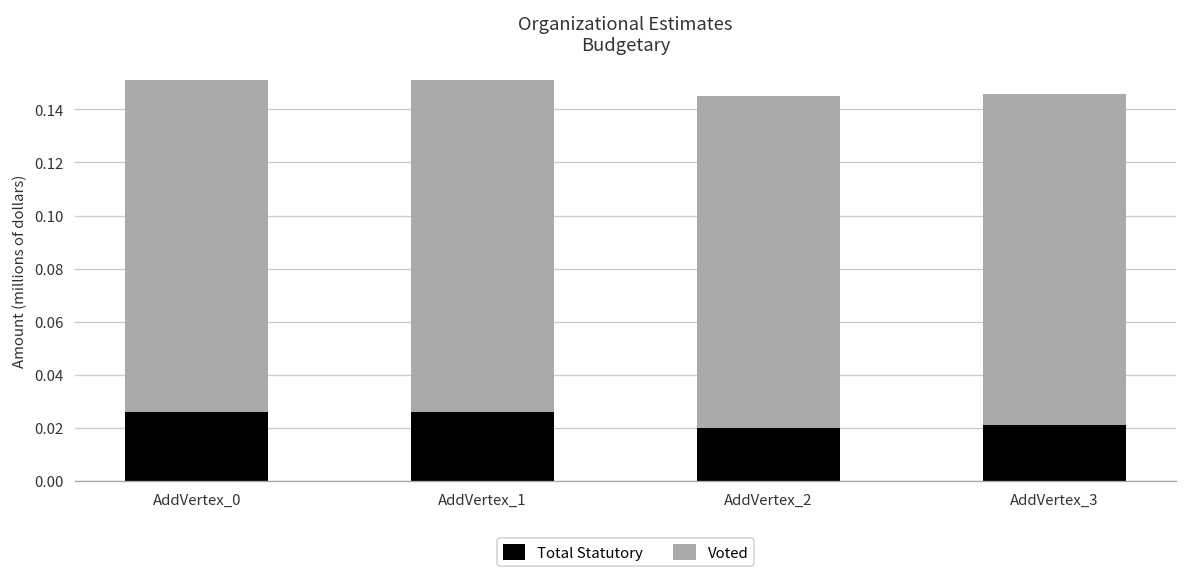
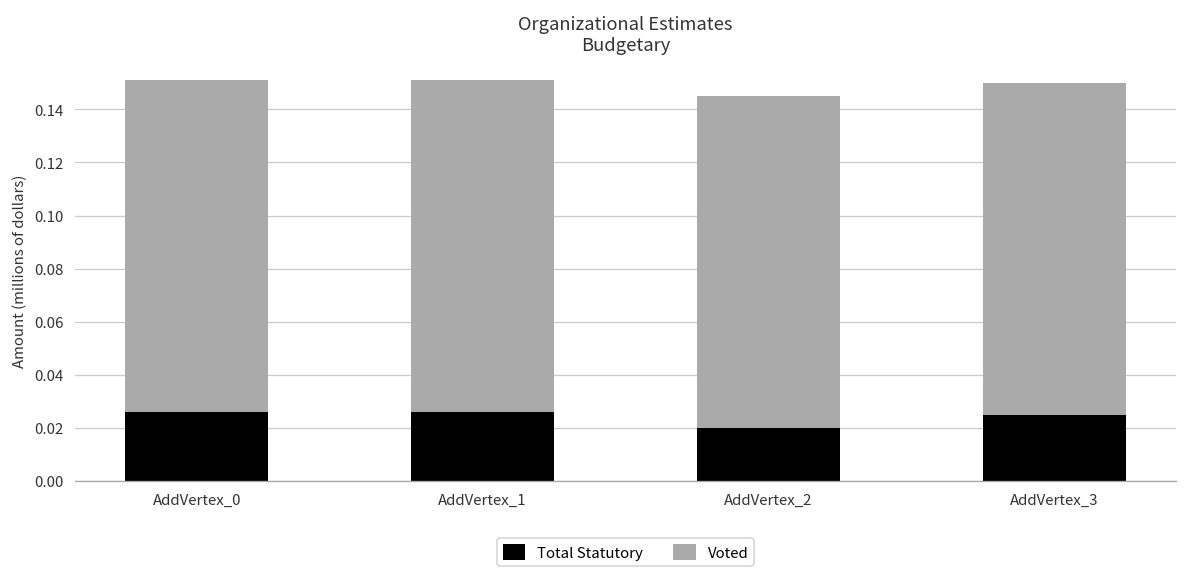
Total Statutory, AddVertex_3: 0.021 -> 0.025
